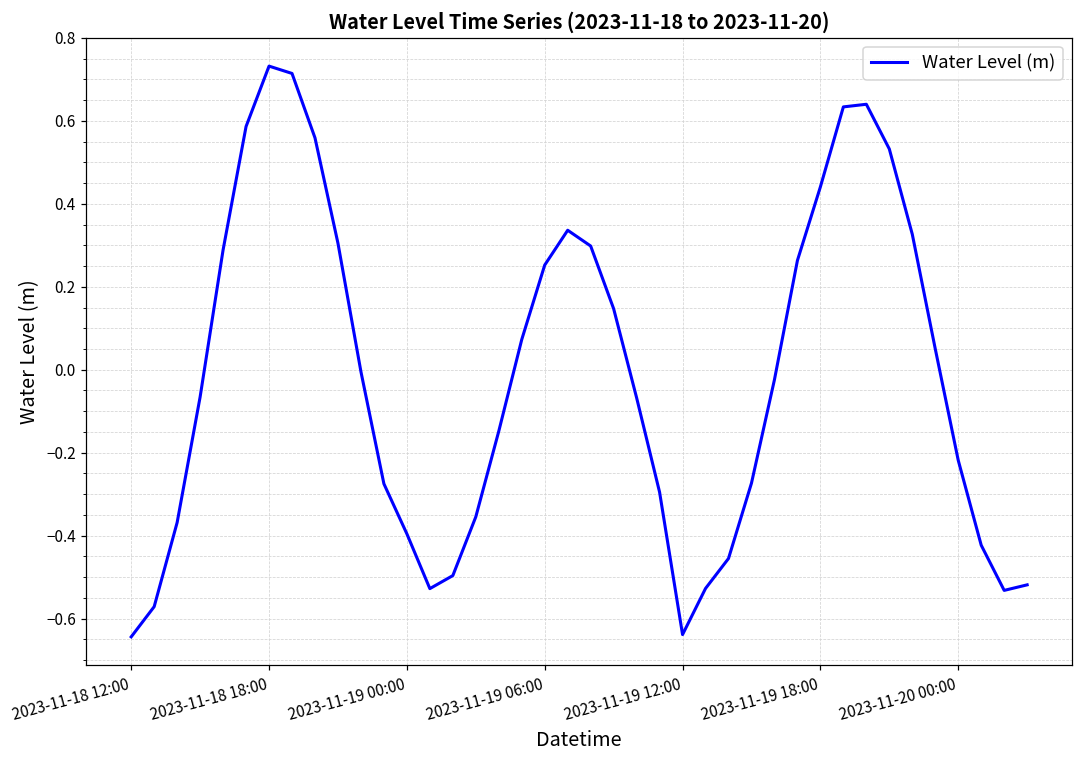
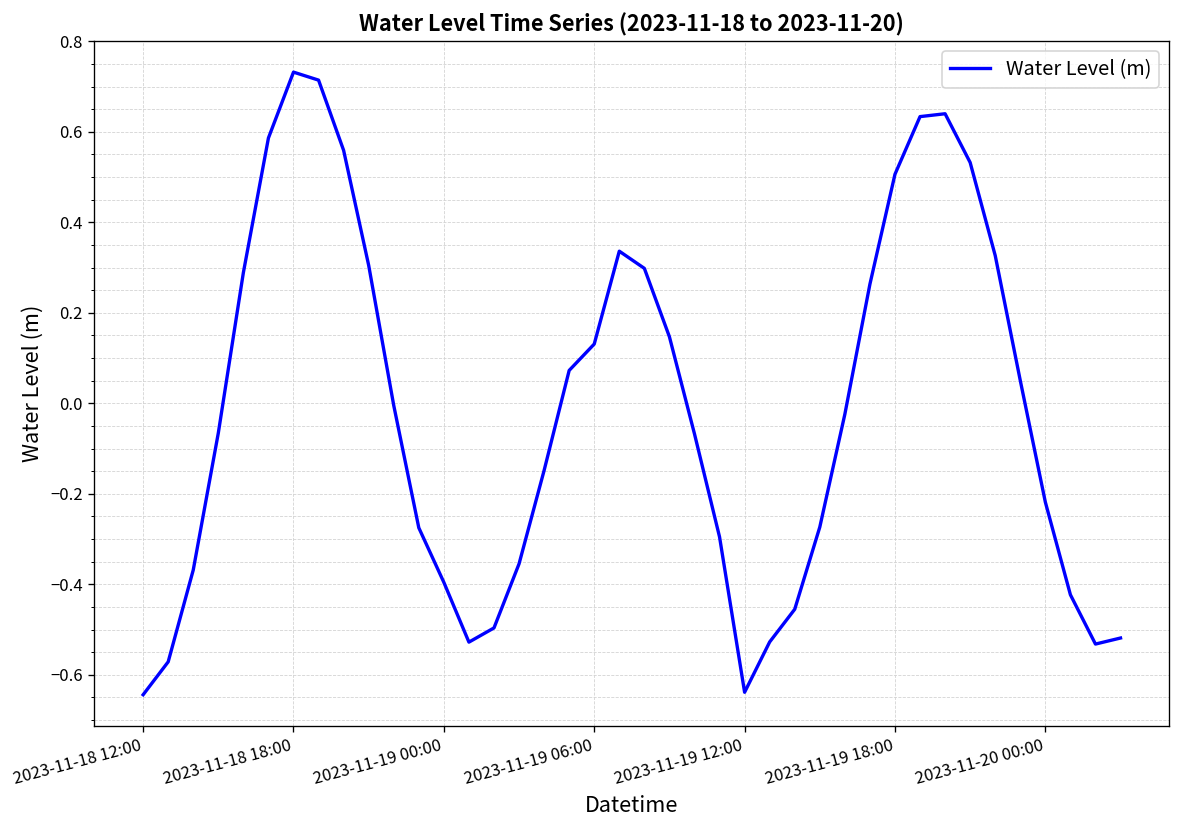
2023-11-19 06:00: 0.25 -> 0.13
2023-11-19 18:00: 0.44 -> 0.51
